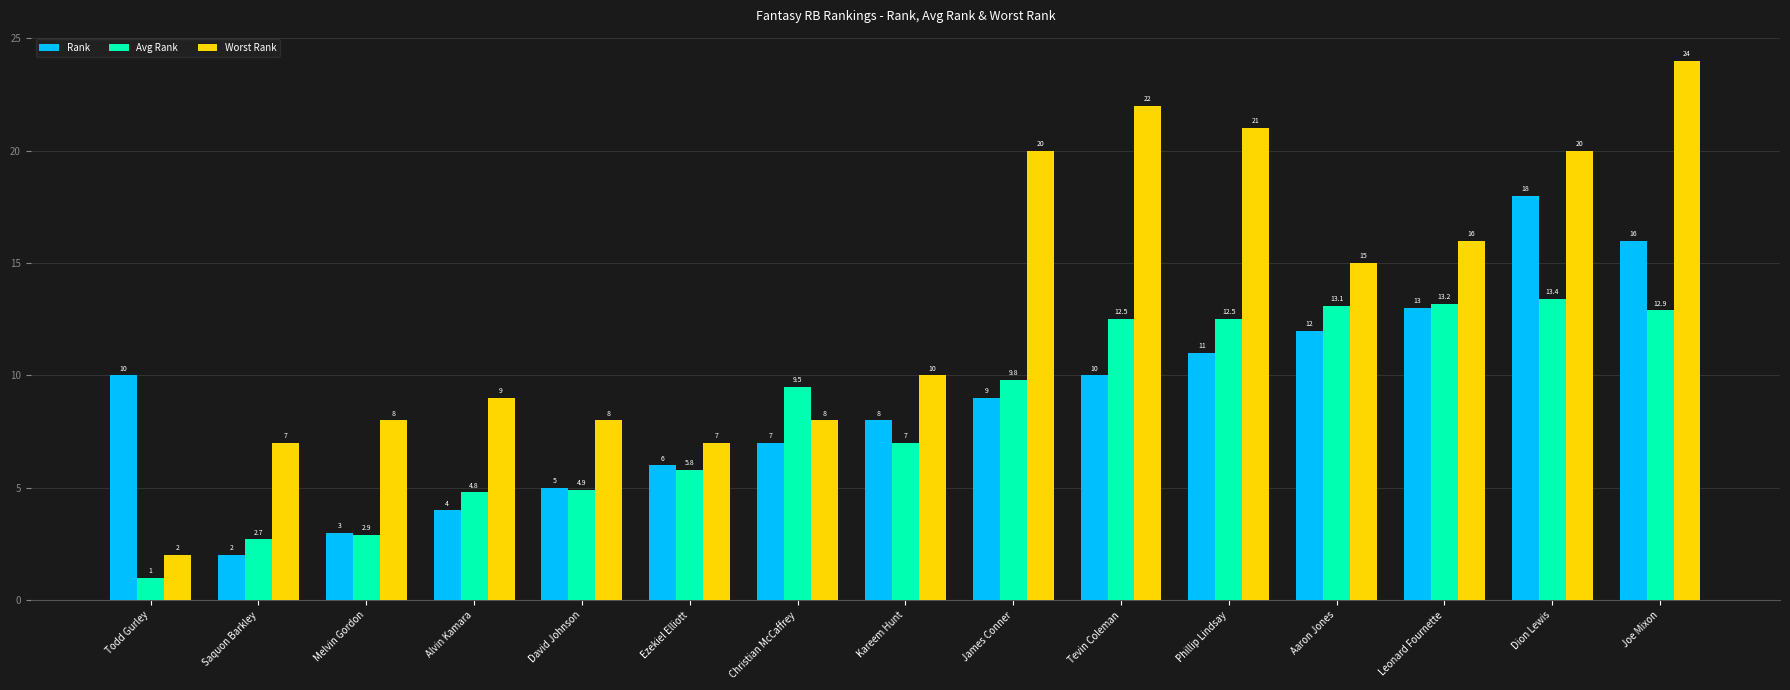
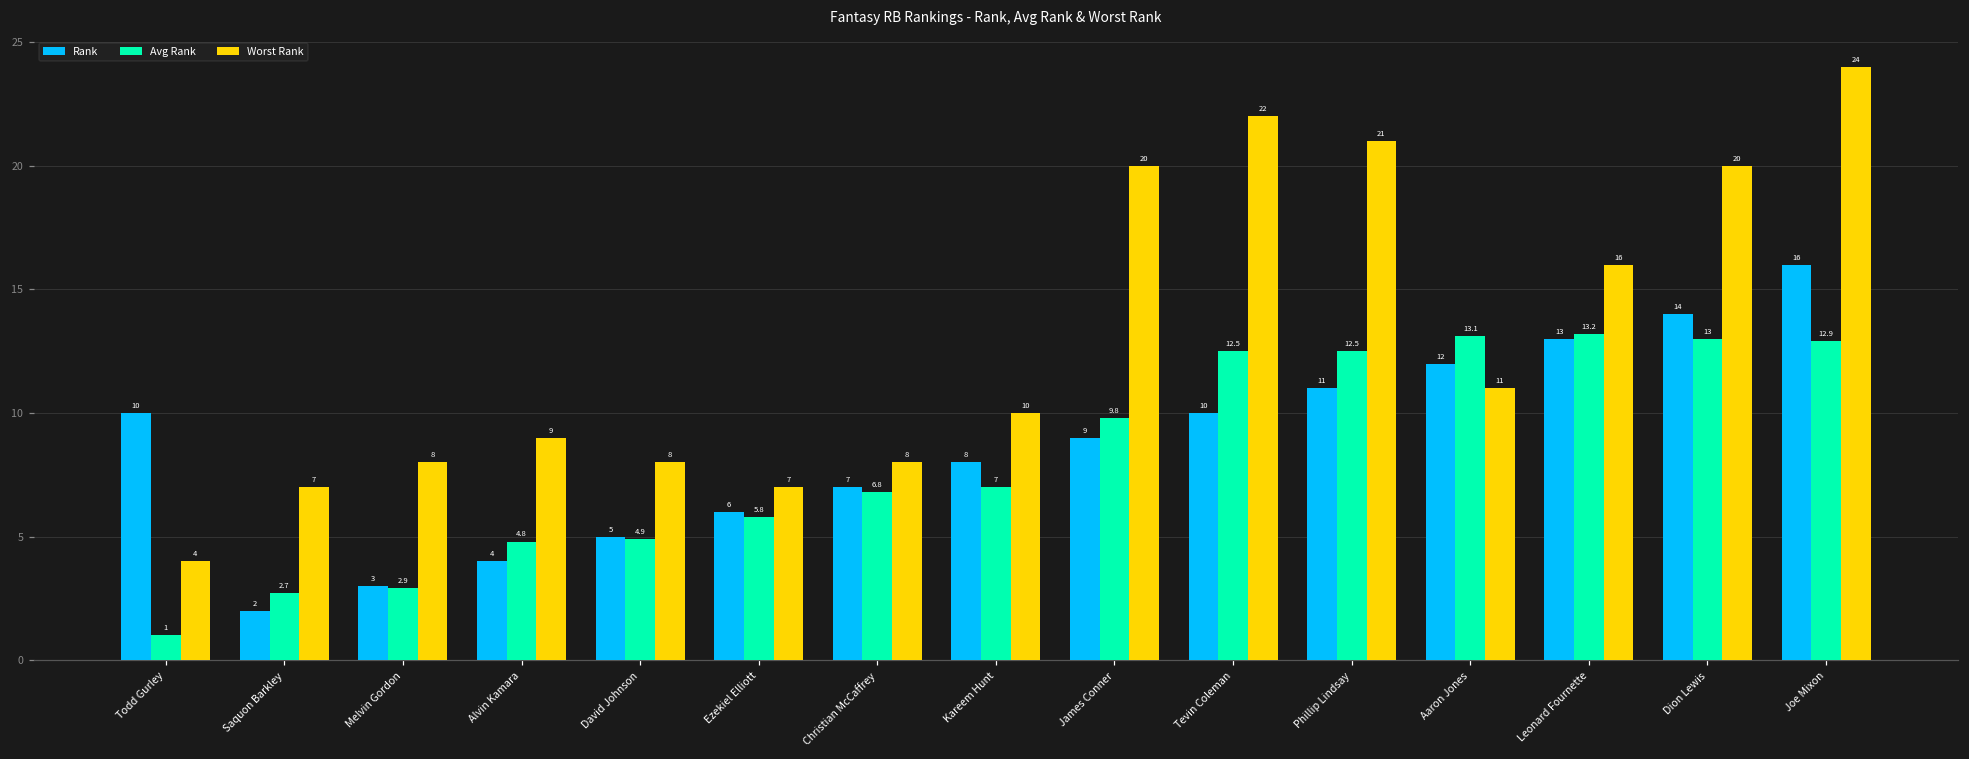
Worst Rank, Todd Gurley: 2 -> 4
Avg Rank, Christian McCaffrey: 9.5 -> 6.8
Worst Rank, Aaron Jones: 15 -> 11
Rank, Dion Lewis: 18 -> 14
Avg Rank, Dion Lewis: 13.4 -> 13
